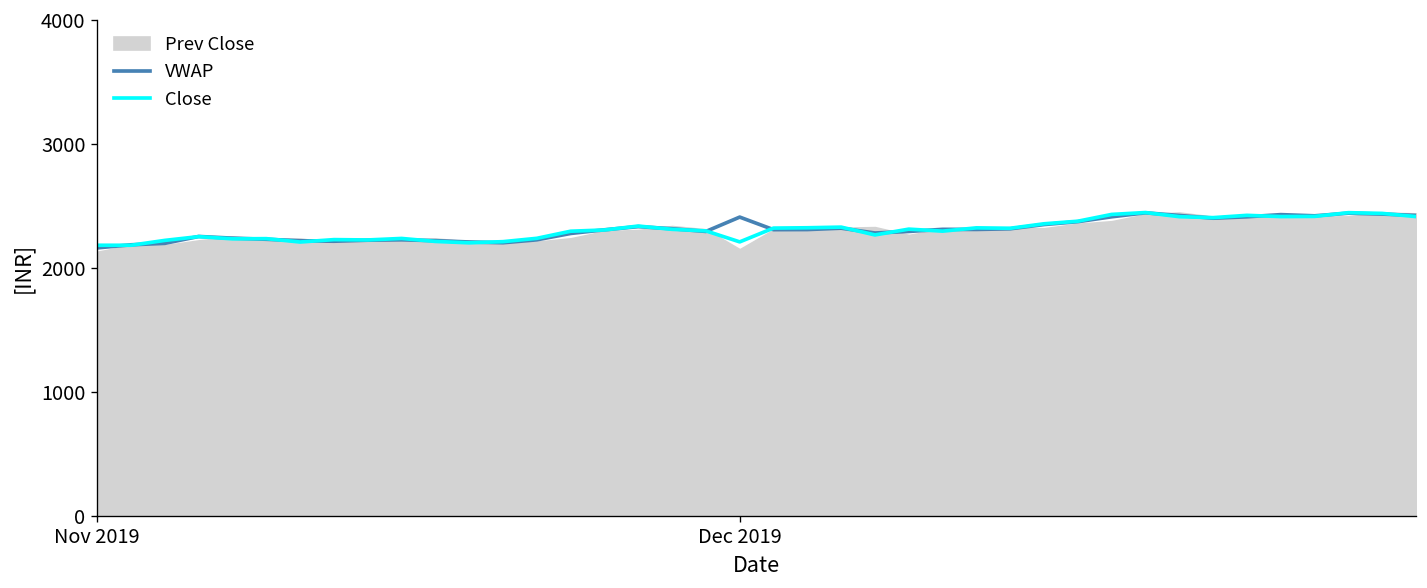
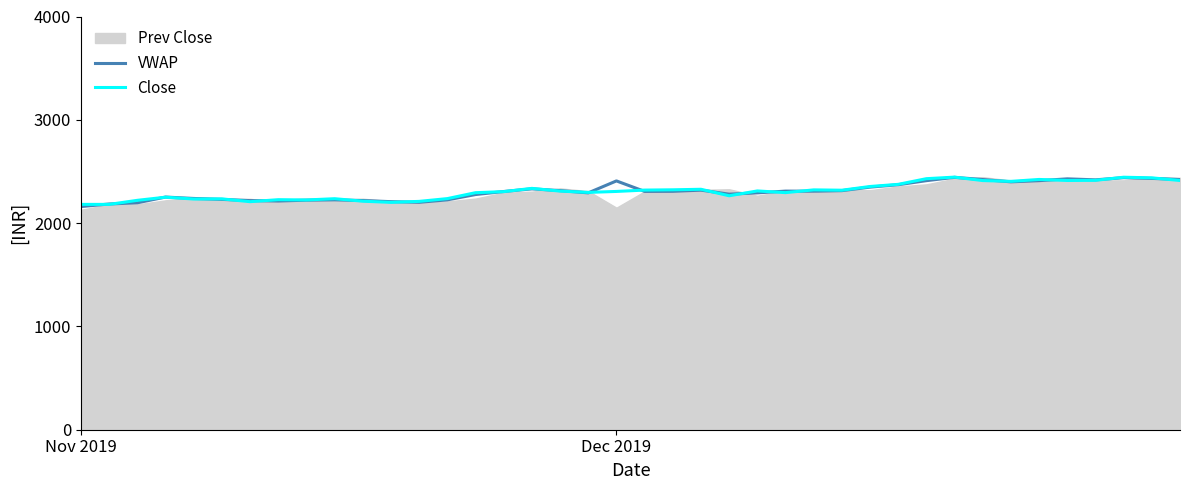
Close, Dec 2019: 2210 -> 2310
